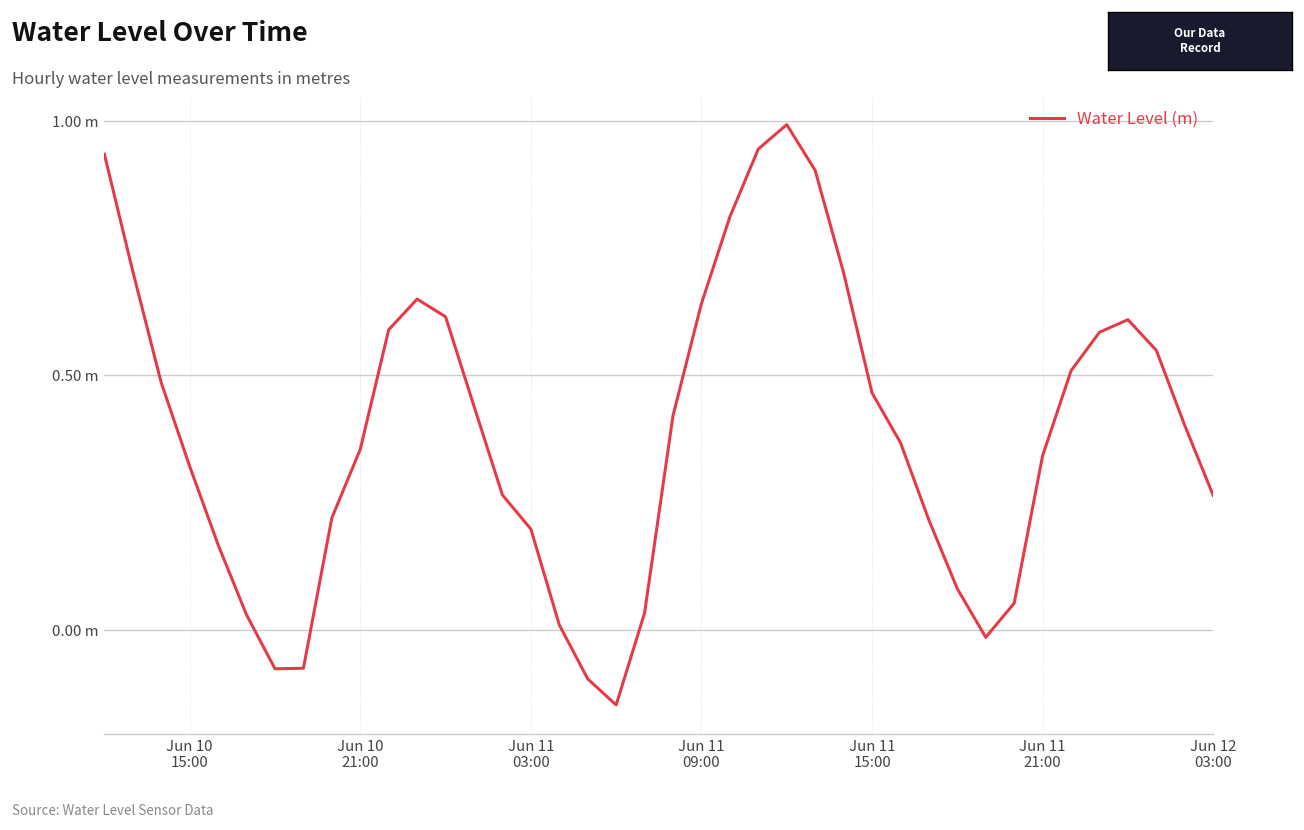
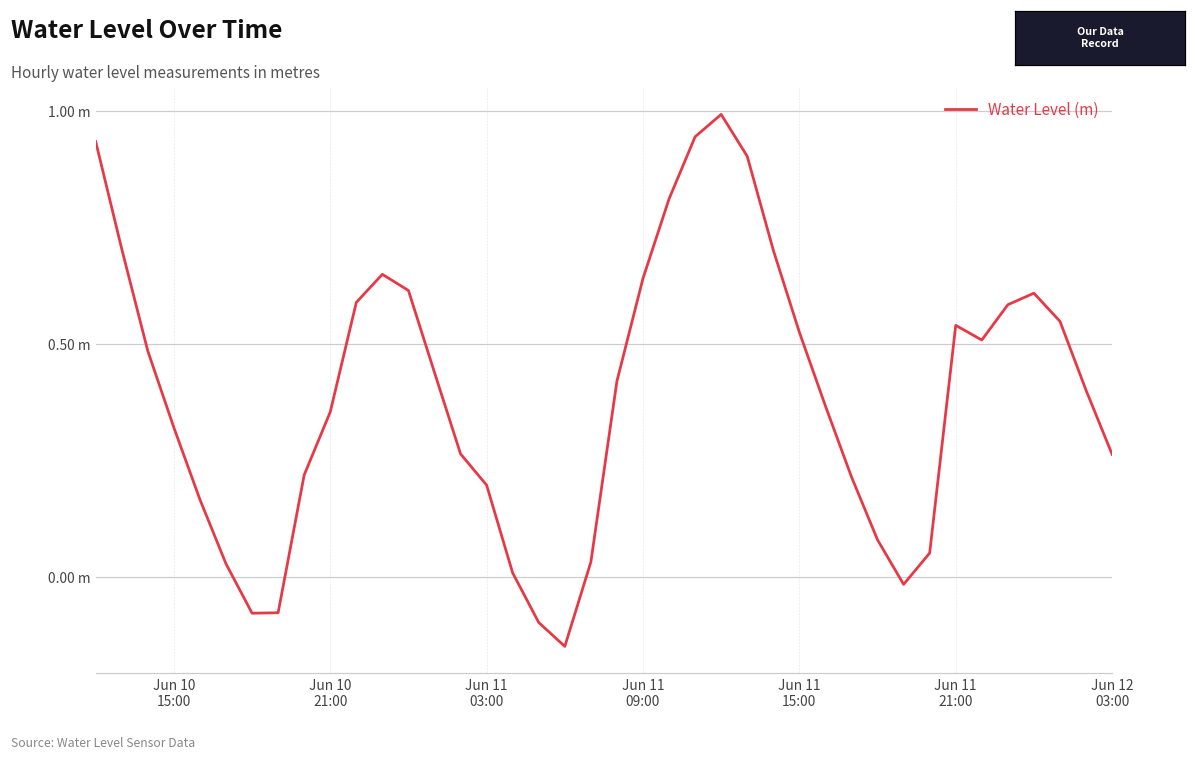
Jun 11 15:00: 0.47 m -> 0.53 m
Jun 11 21:00: 0.34 m -> 0.54 m
